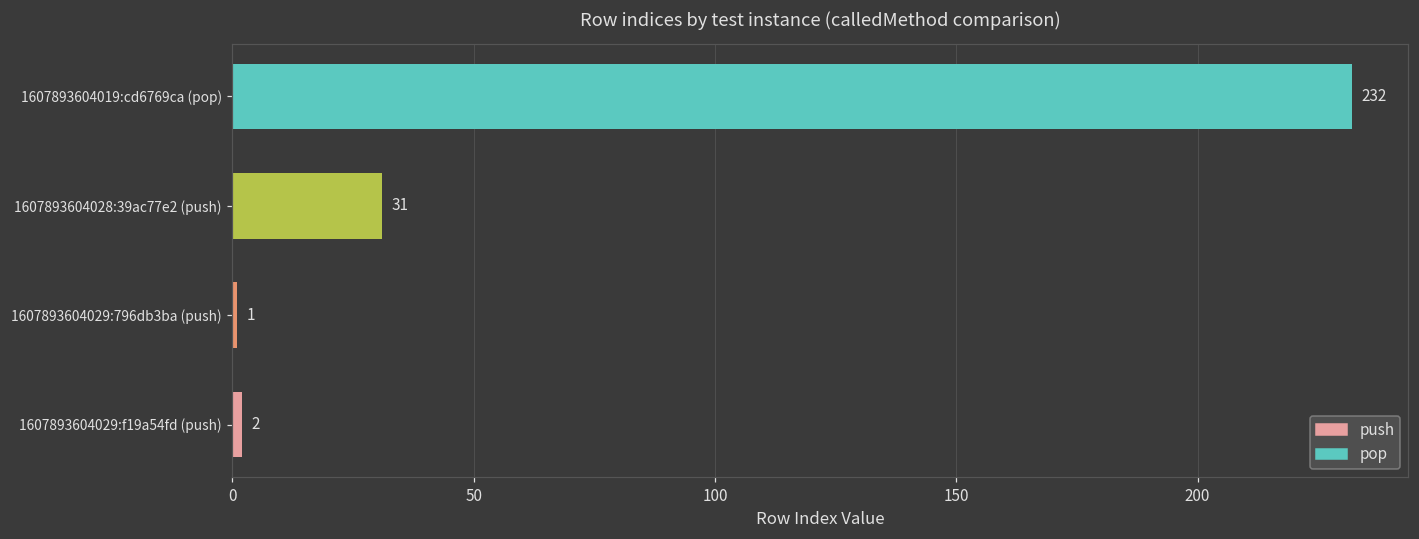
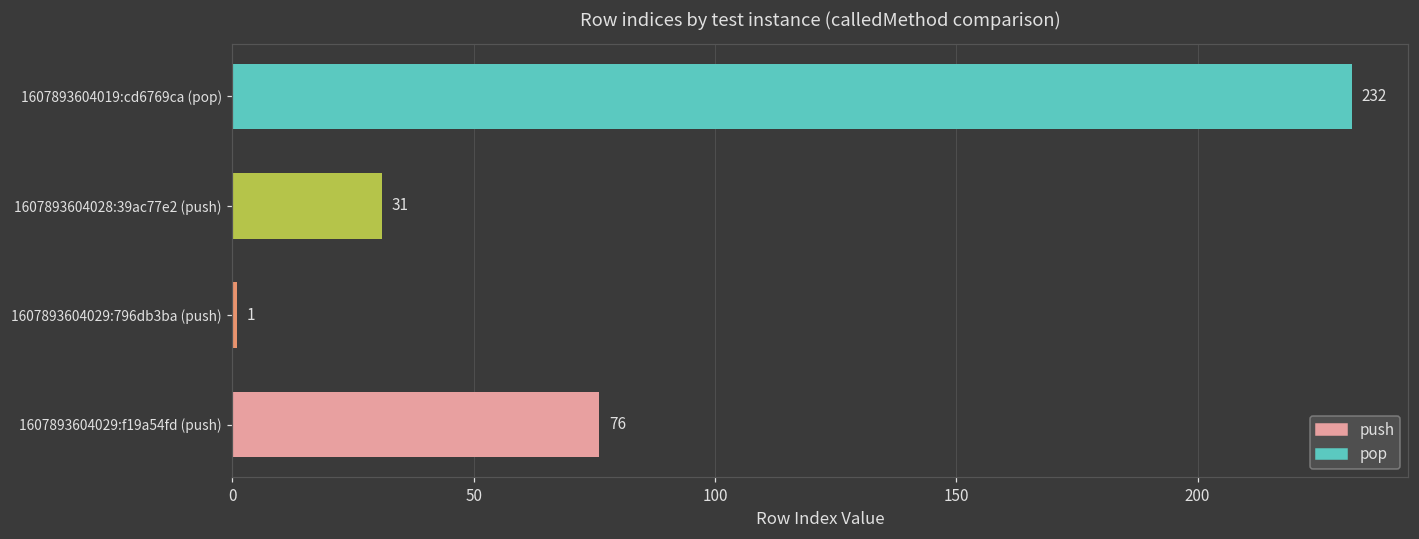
1607893604029:f19a54fd (push): 2 -> 76
